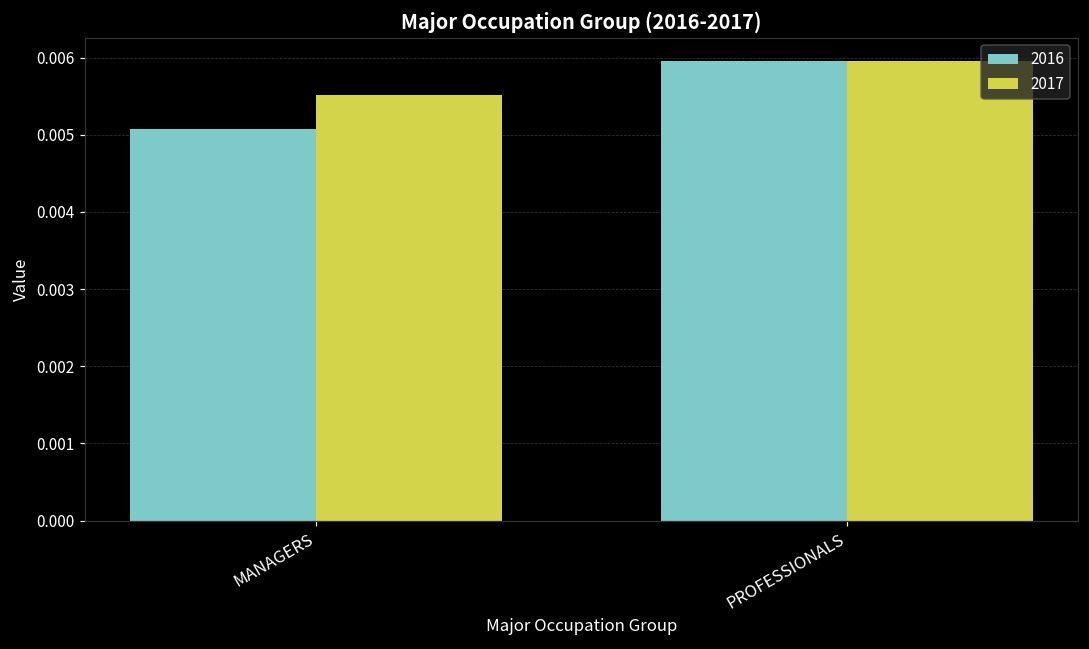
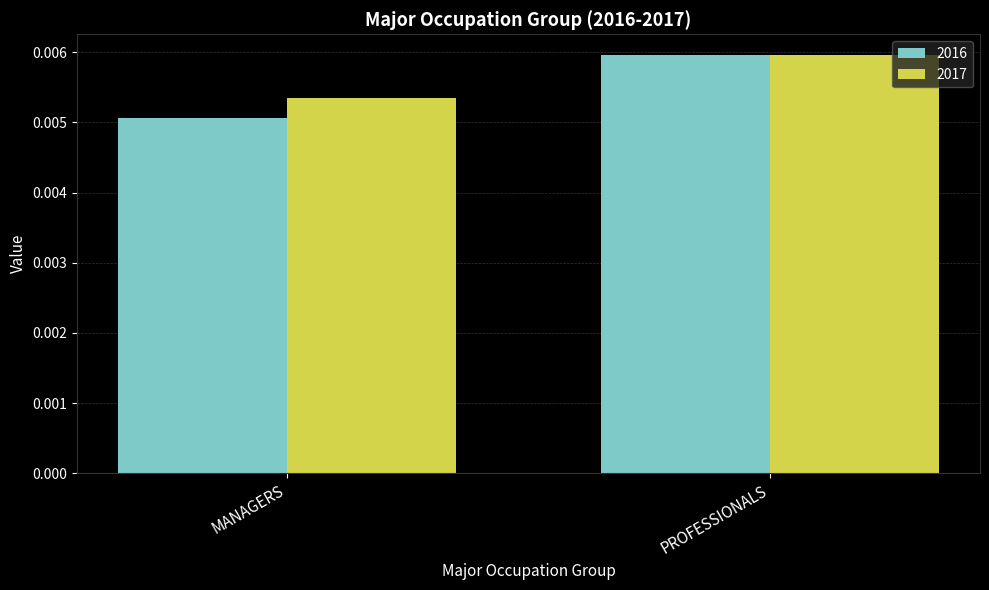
2017, MANAGERS: 0.0055 -> 0.0054
